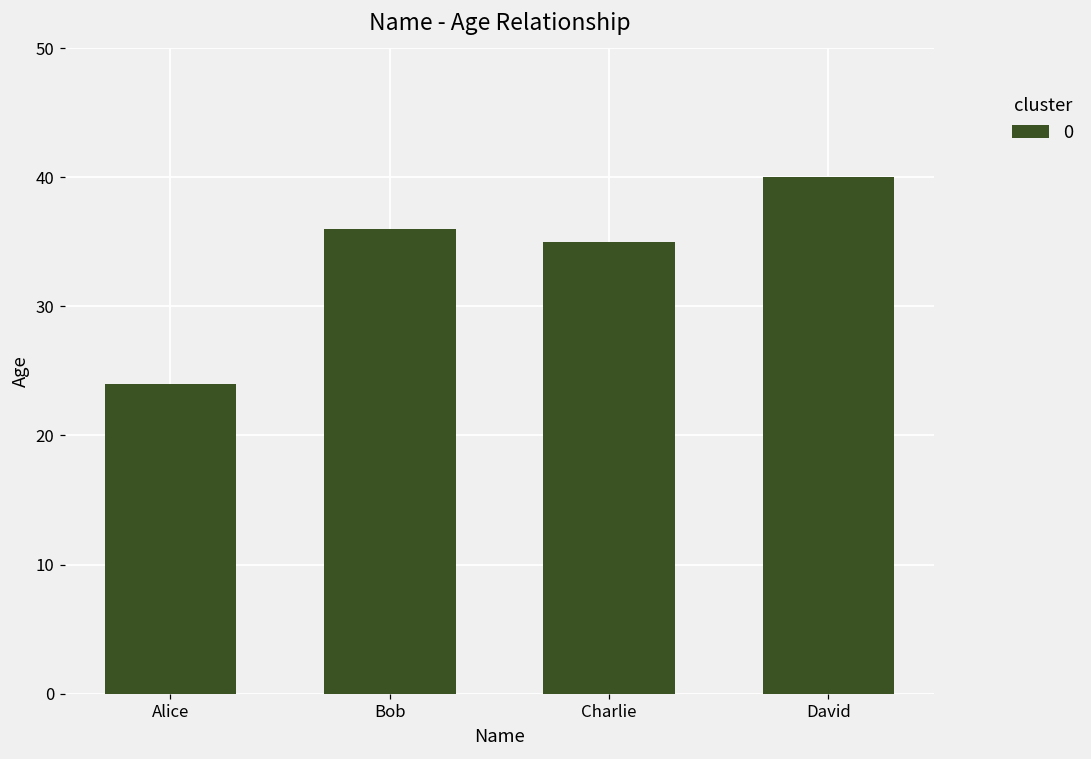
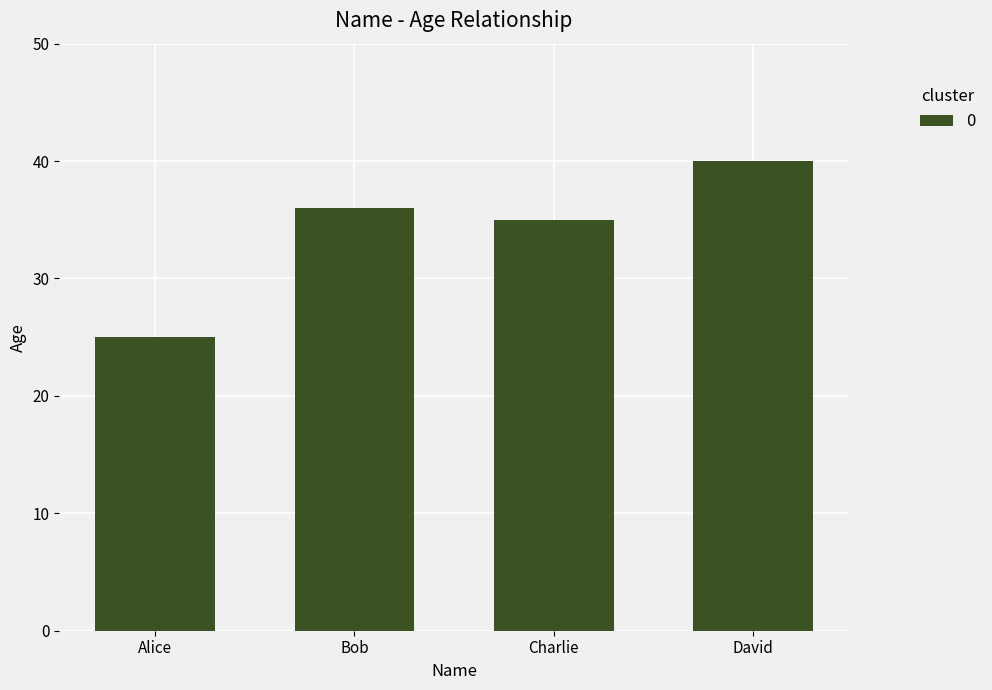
Alice: 24 -> 25
